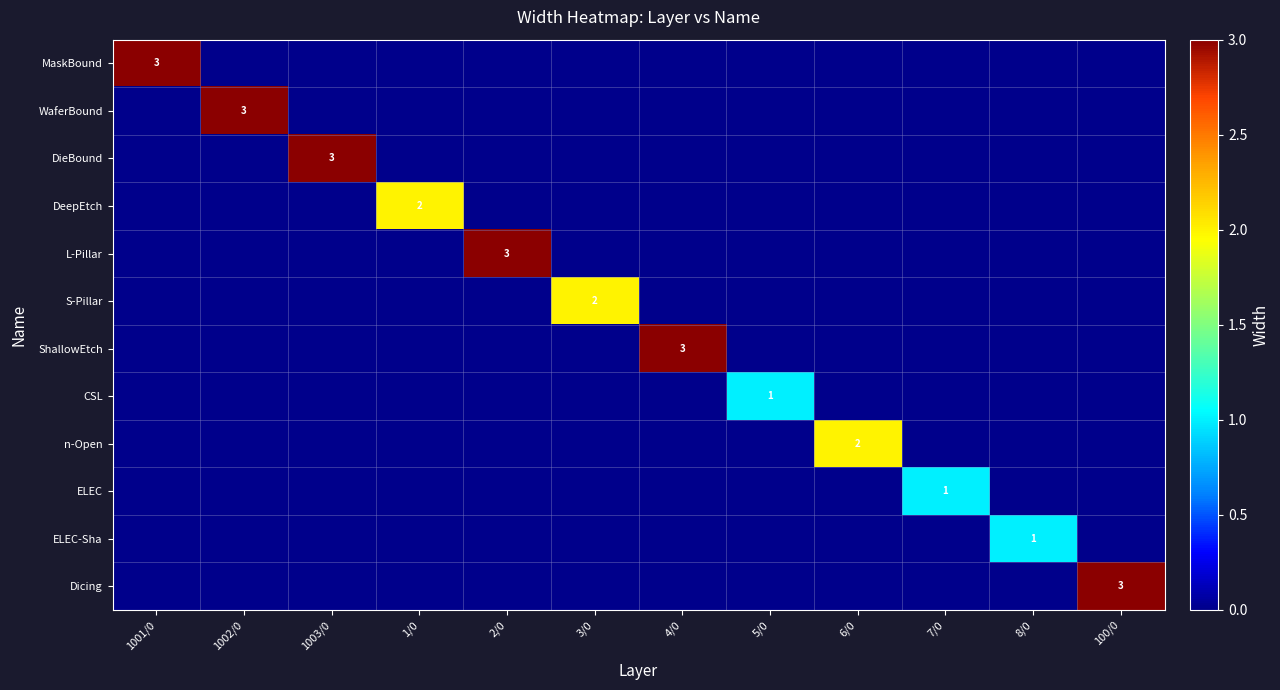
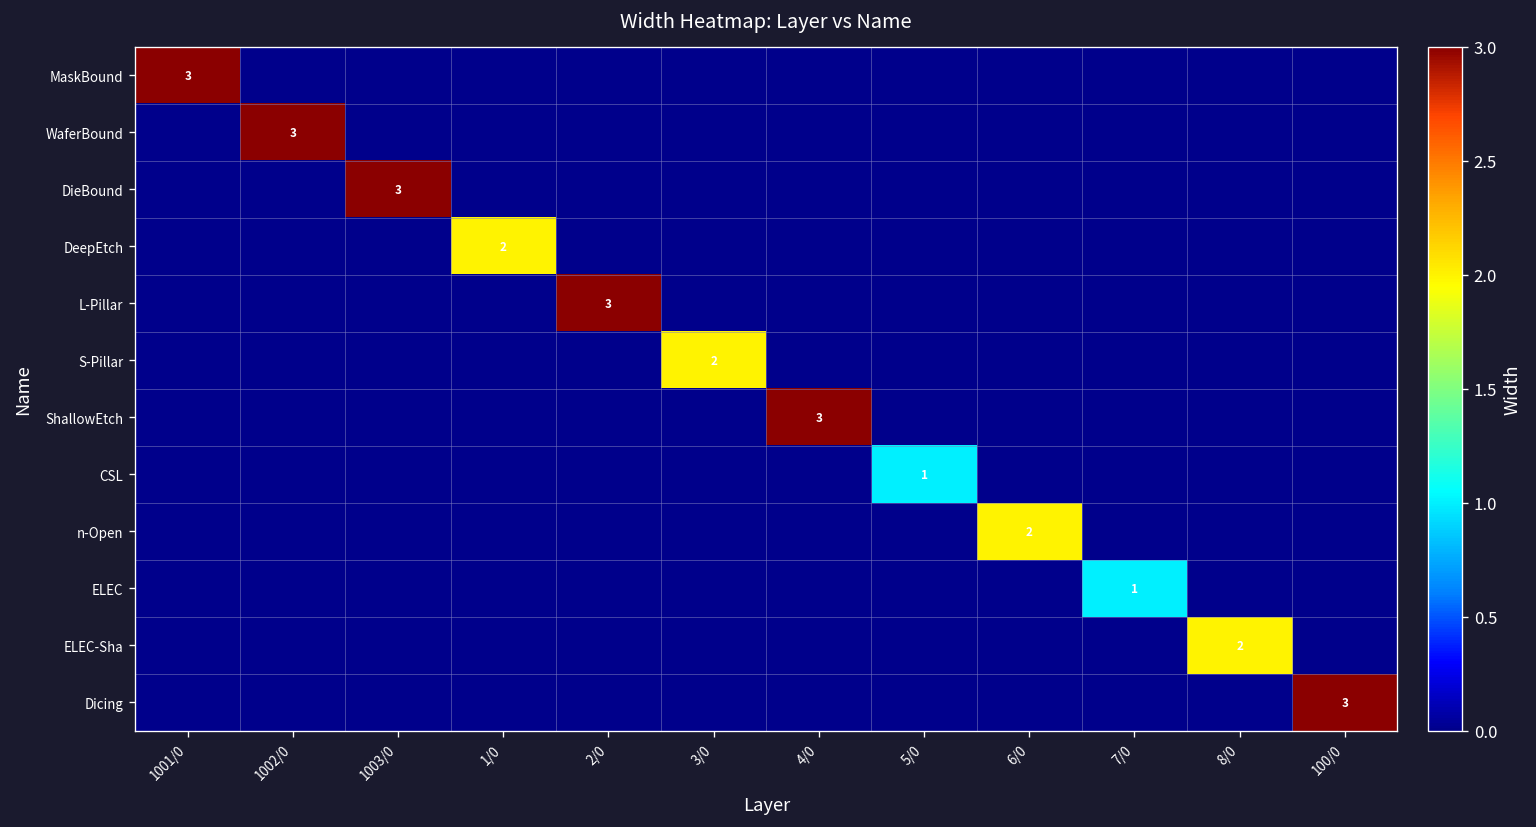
ELEC-Sha, 8/0: 1 -> 2
